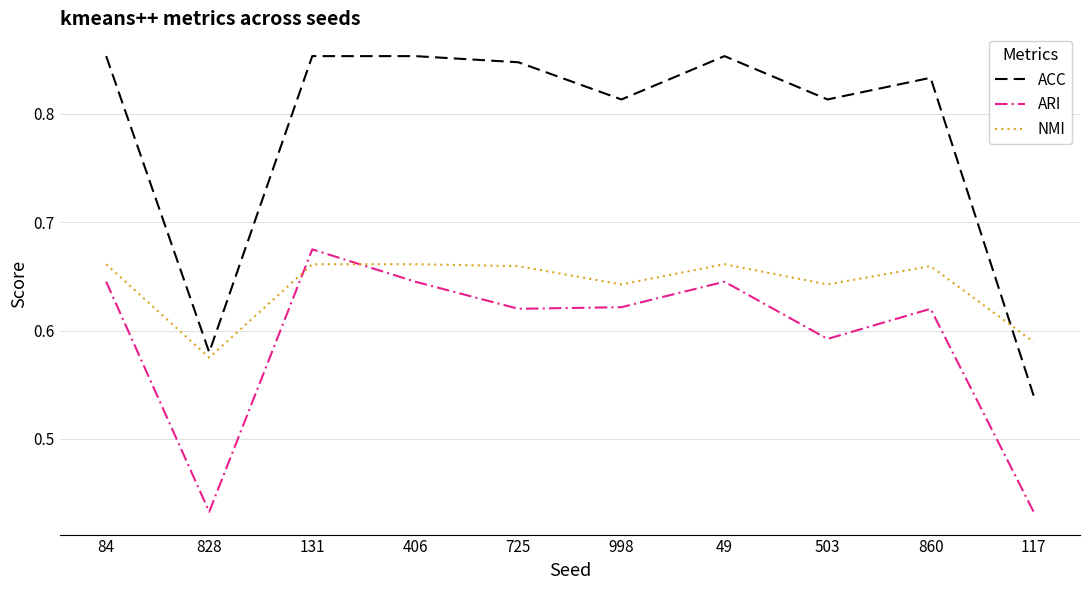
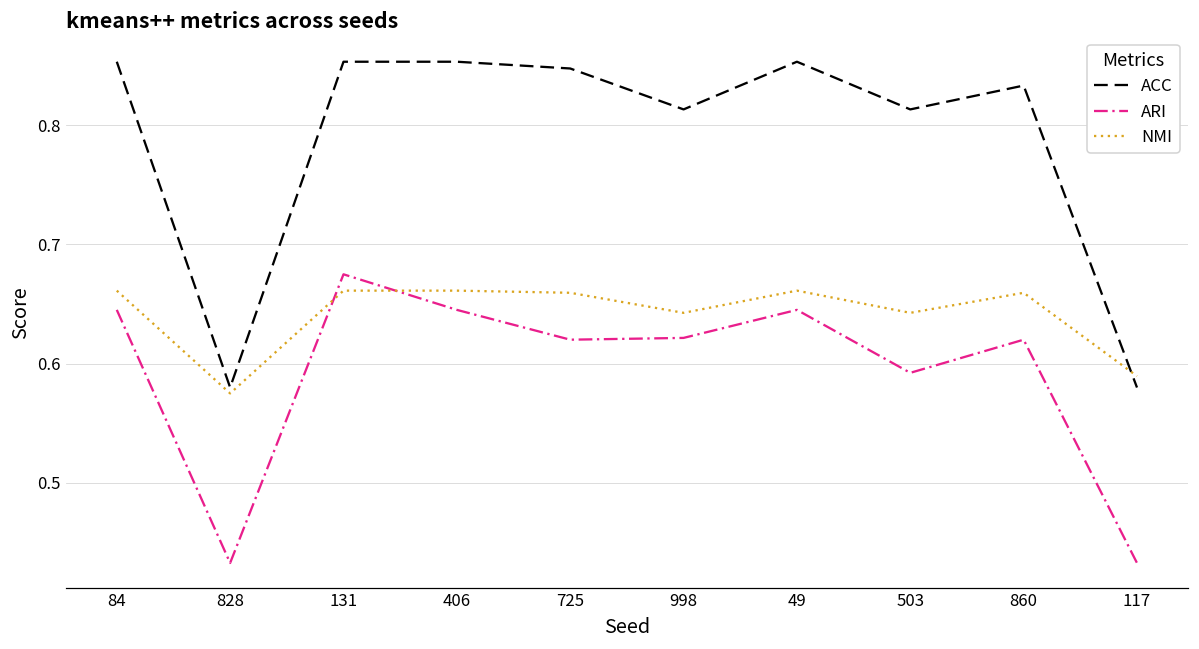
ACC, 117: 0.54 -> 0.58
